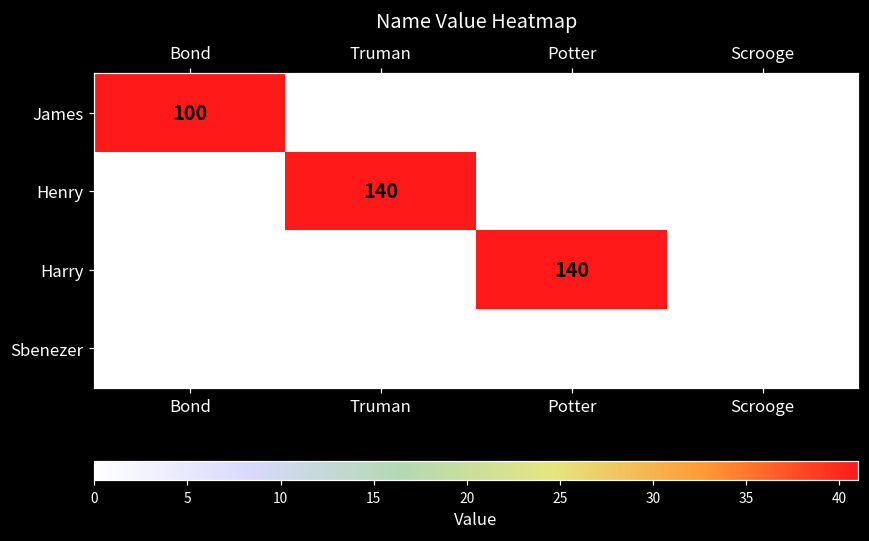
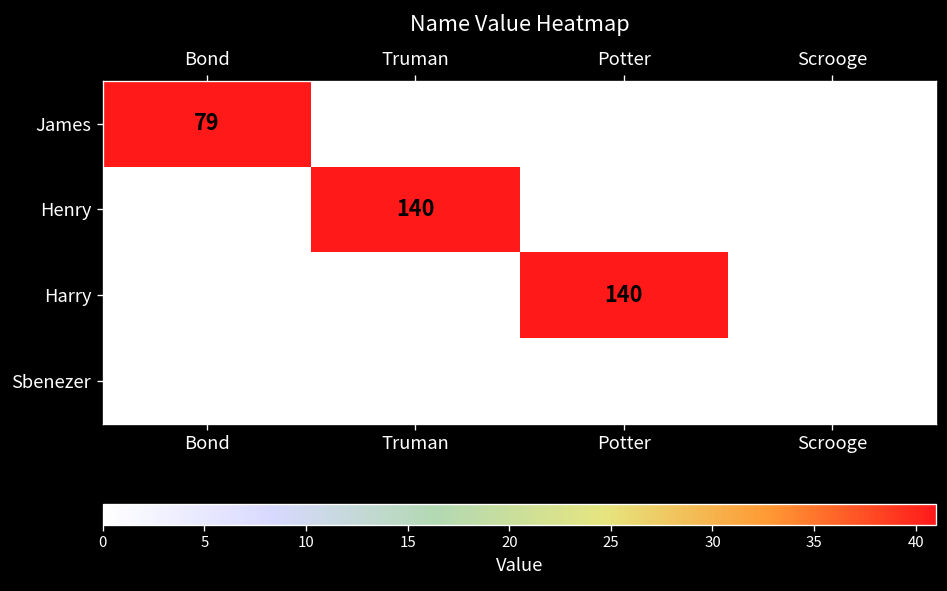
James, Bond: 100 -> 79
